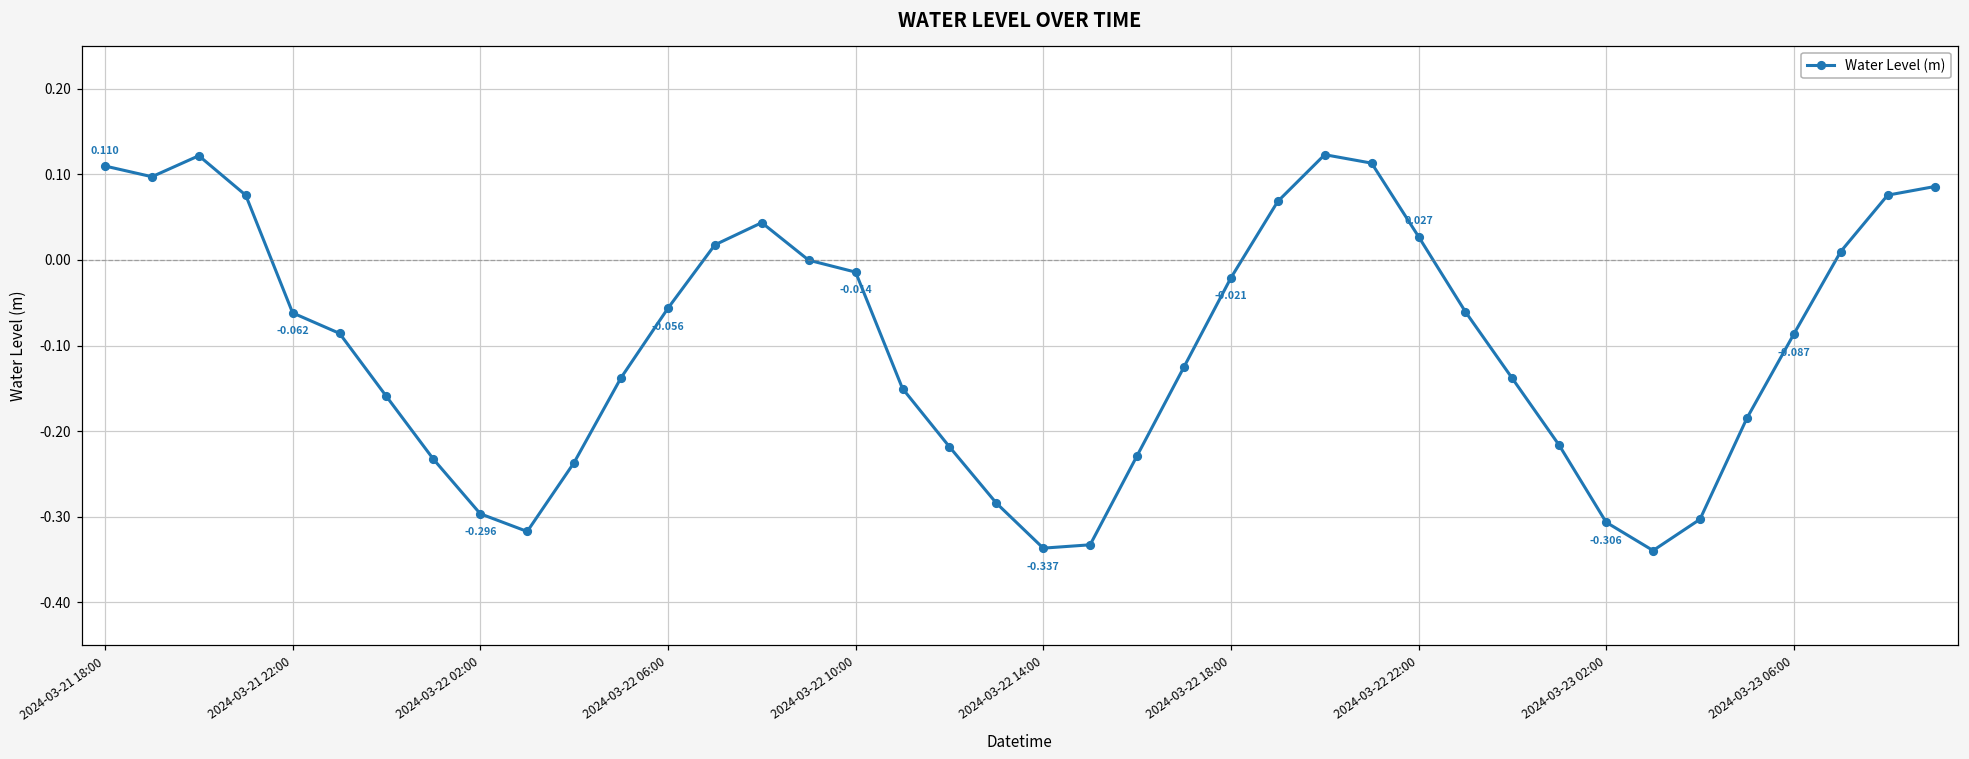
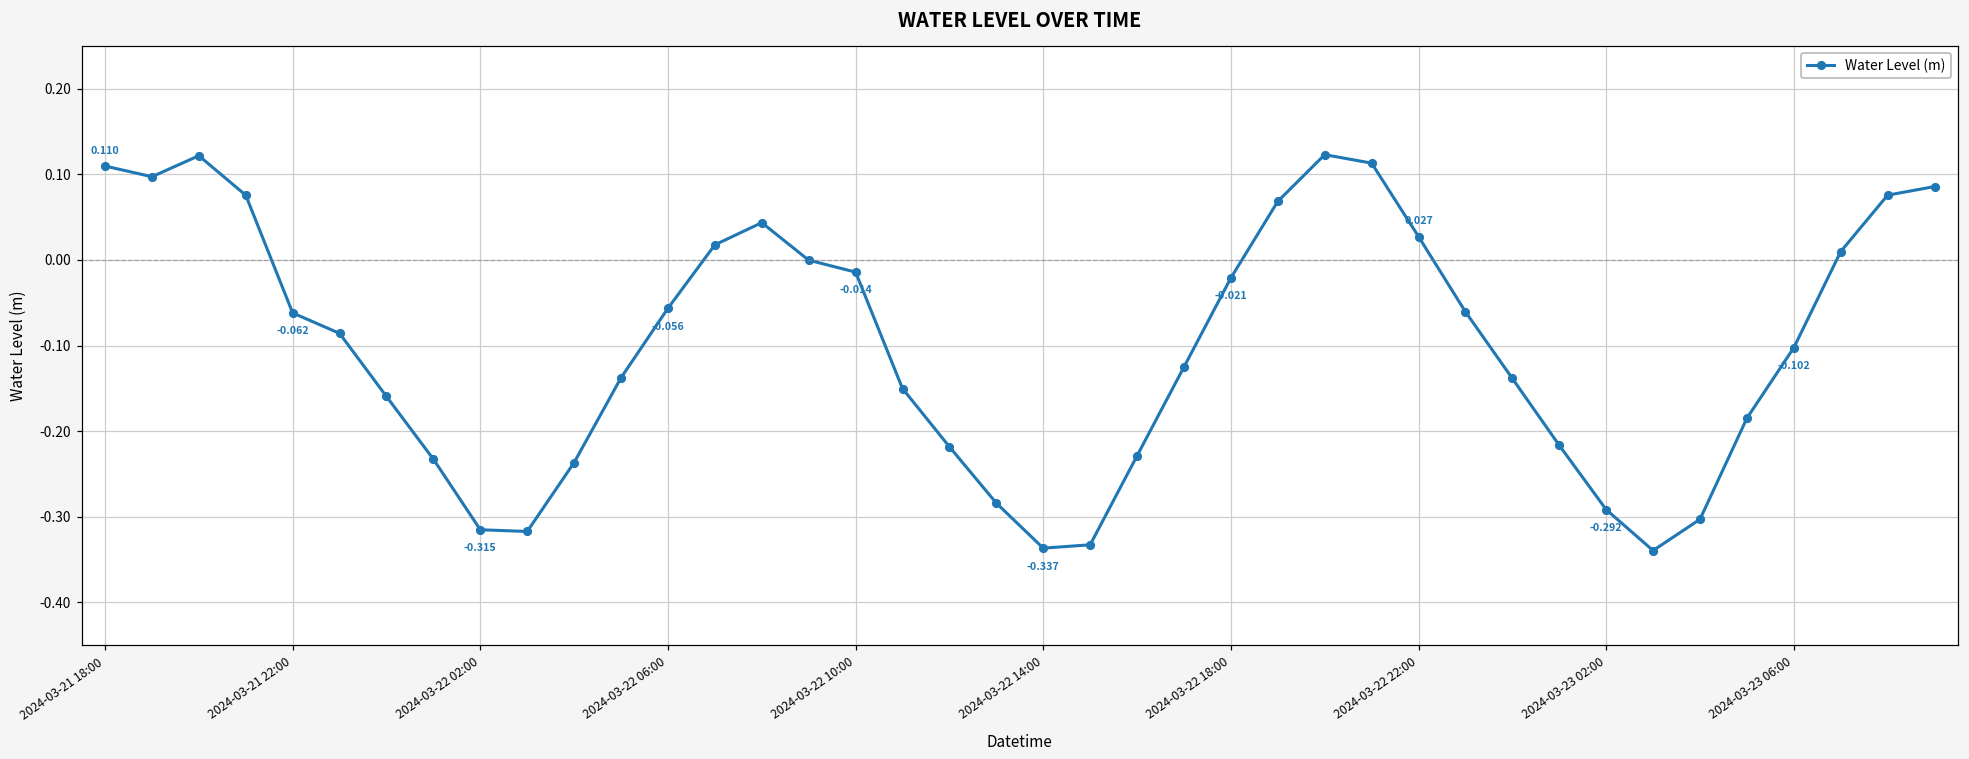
2024-03-22 02:00: -0.296 -> -0.315
2024-03-23 02:00: -0.306 -> -0.292
2024-03-23 06:00: -0.087 -> -0.102
